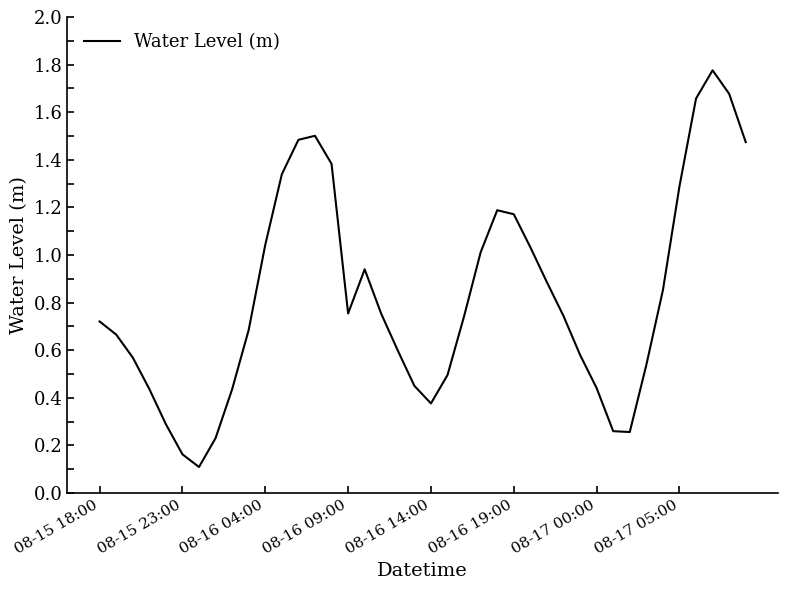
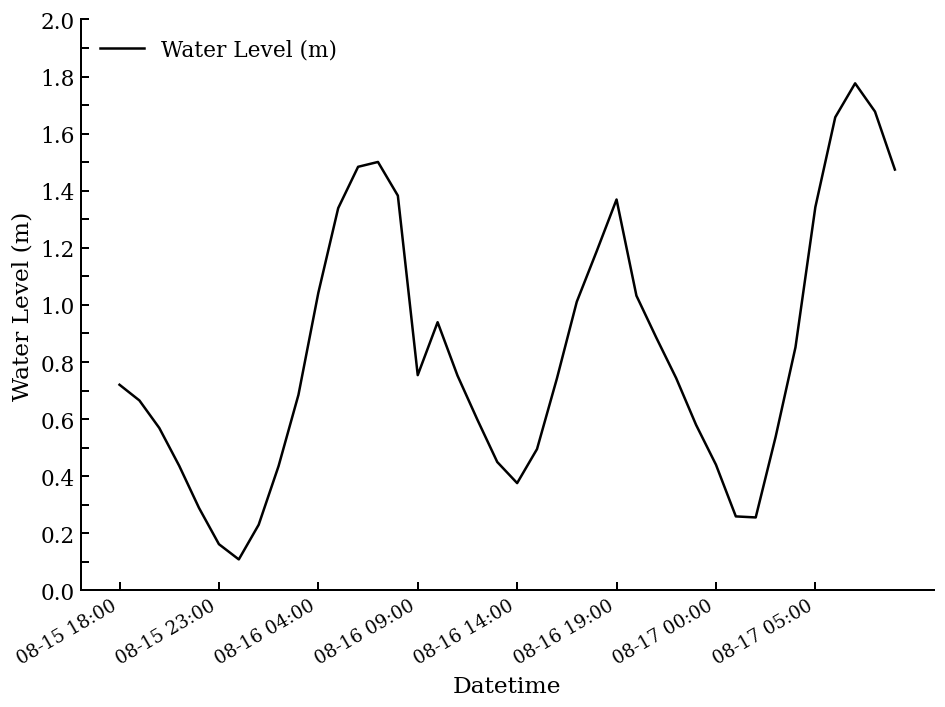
08-16 19:00: 1.17 -> 1.37
08-17 05:00: 1.29 -> 1.34
